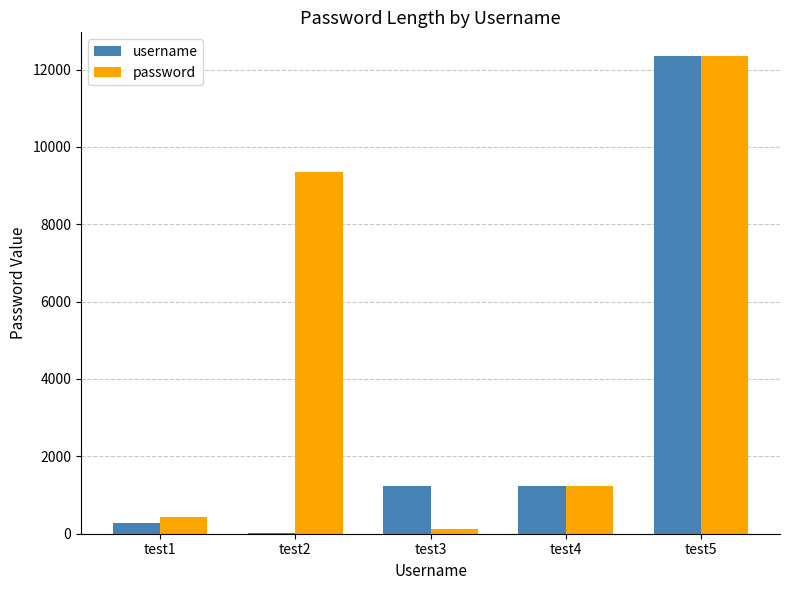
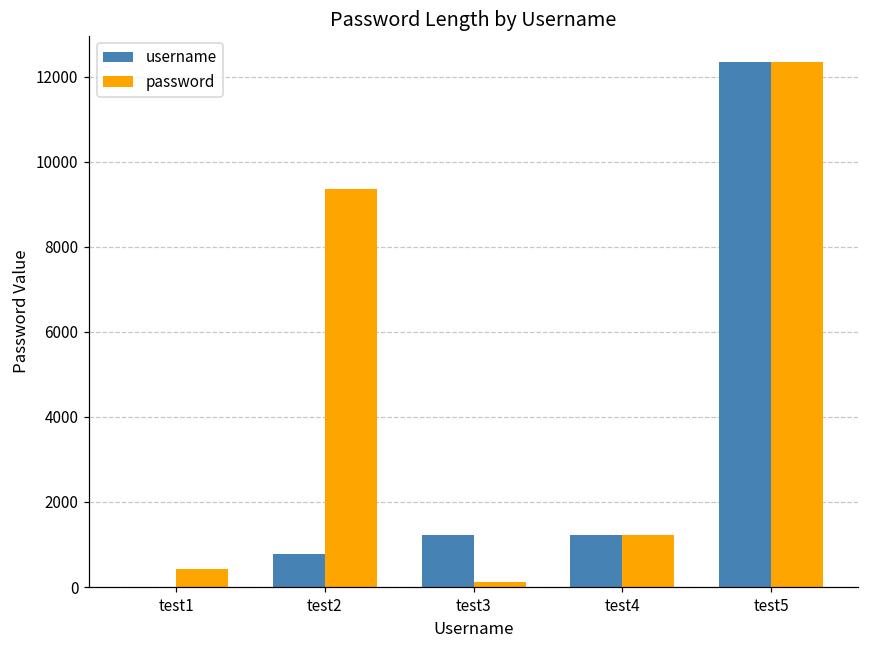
username, test1: 300 -> 0
username, test2: 0 -> 800
